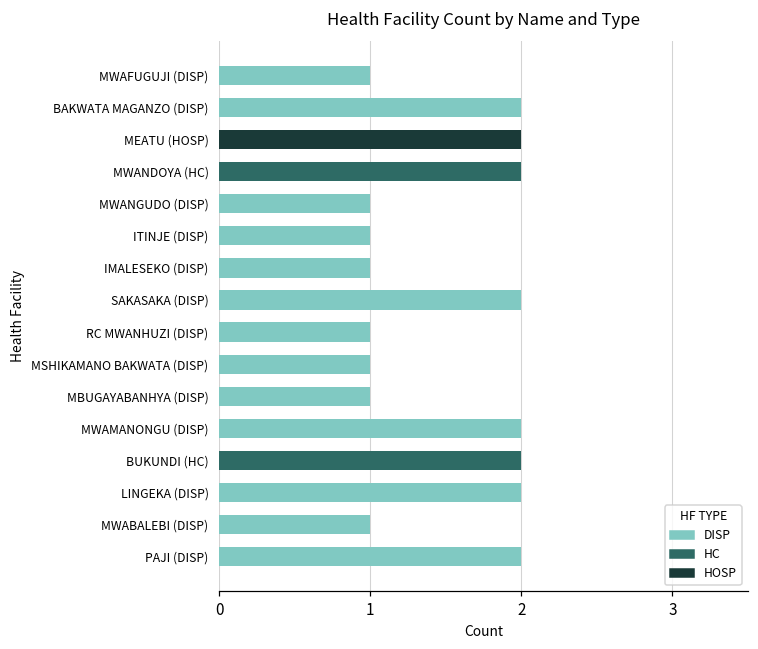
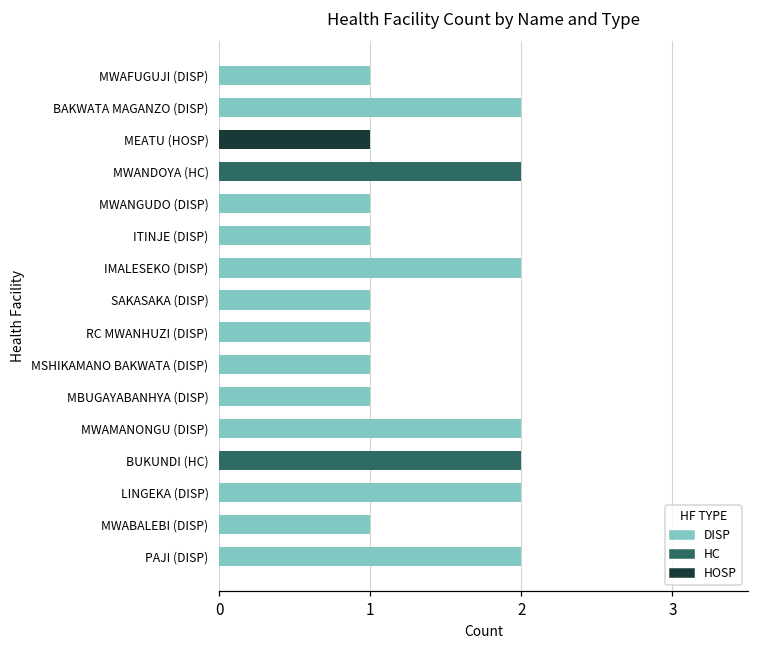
MEATU (HOSP): 2 -> 1
IMALESEKO (DISP): 1 -> 2
SAKASAKA (DISP): 2 -> 1
